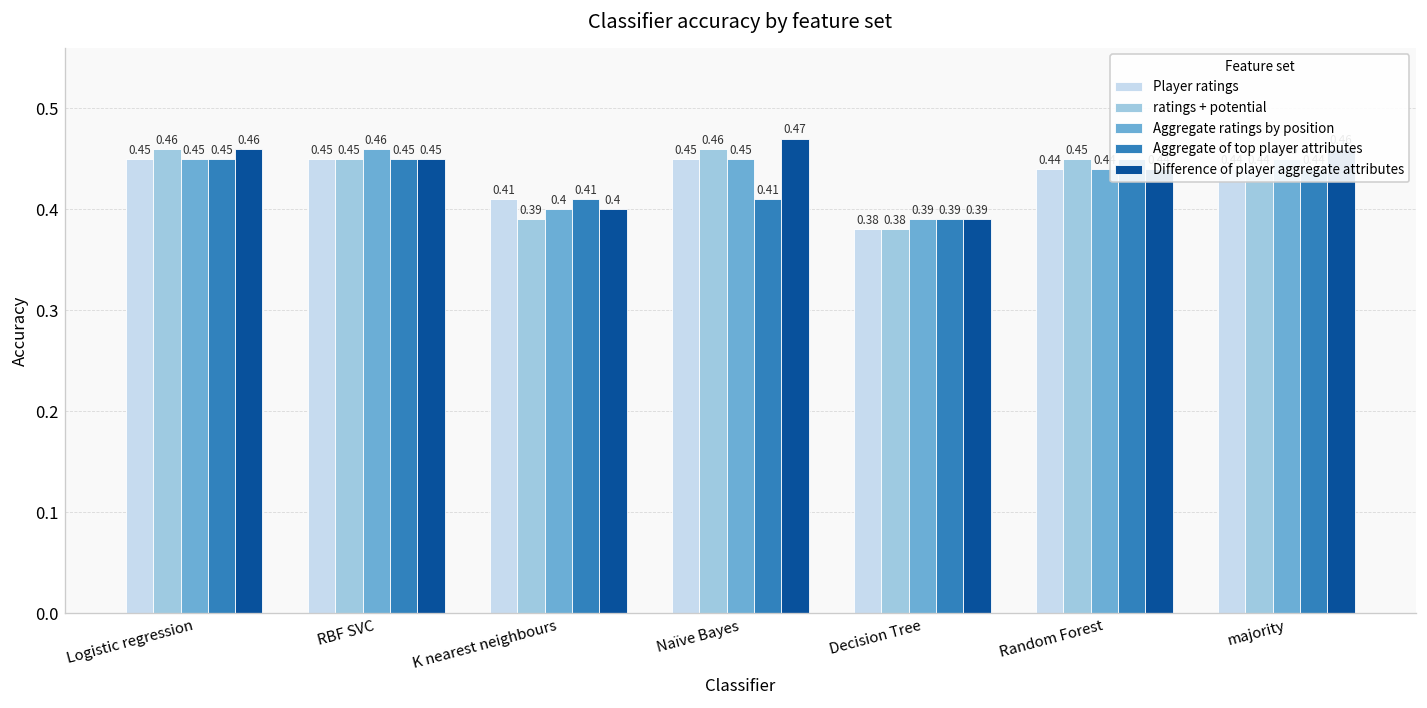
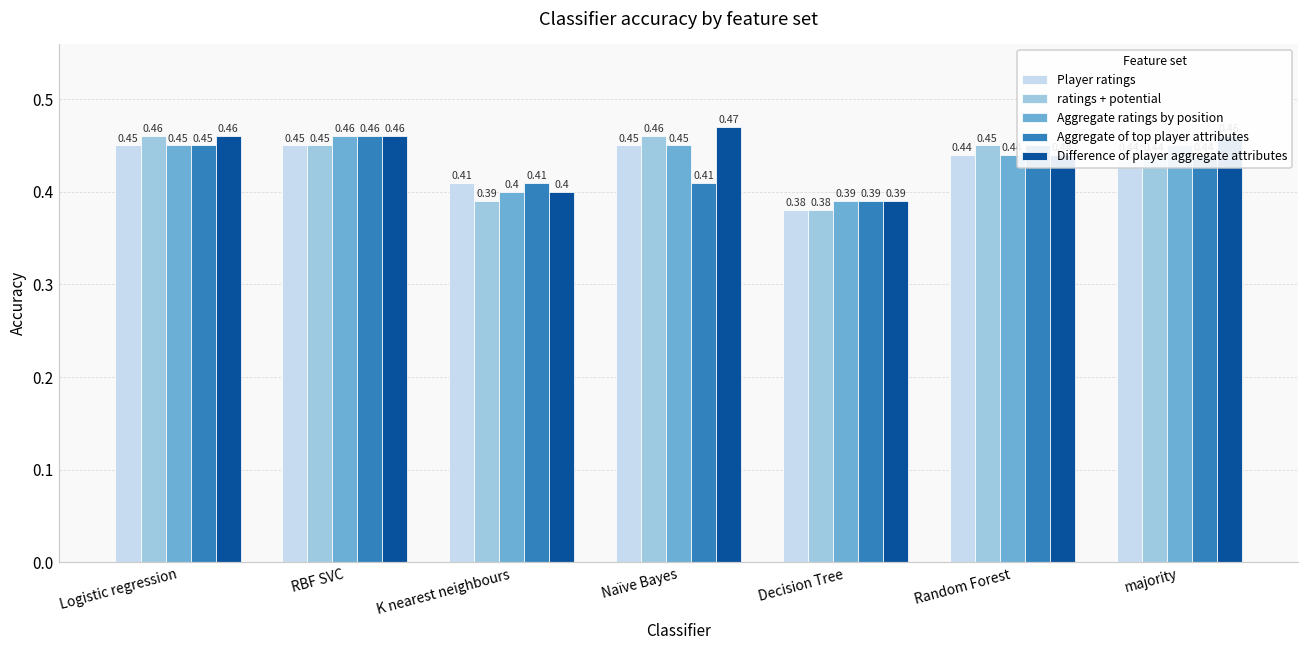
Aggregate of top player attributes, RBF SVC: 0.45 -> 0.46
Difference of player aggregate attributes, RBF SVC: 0.45 -> 0.46
